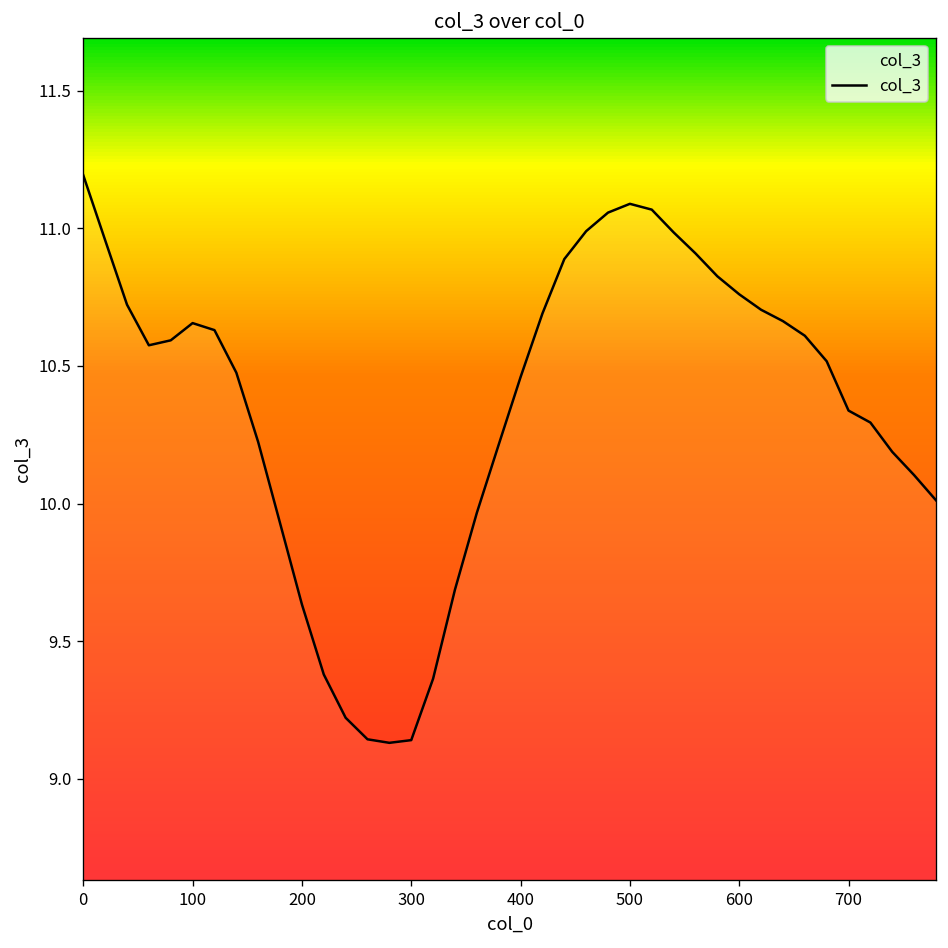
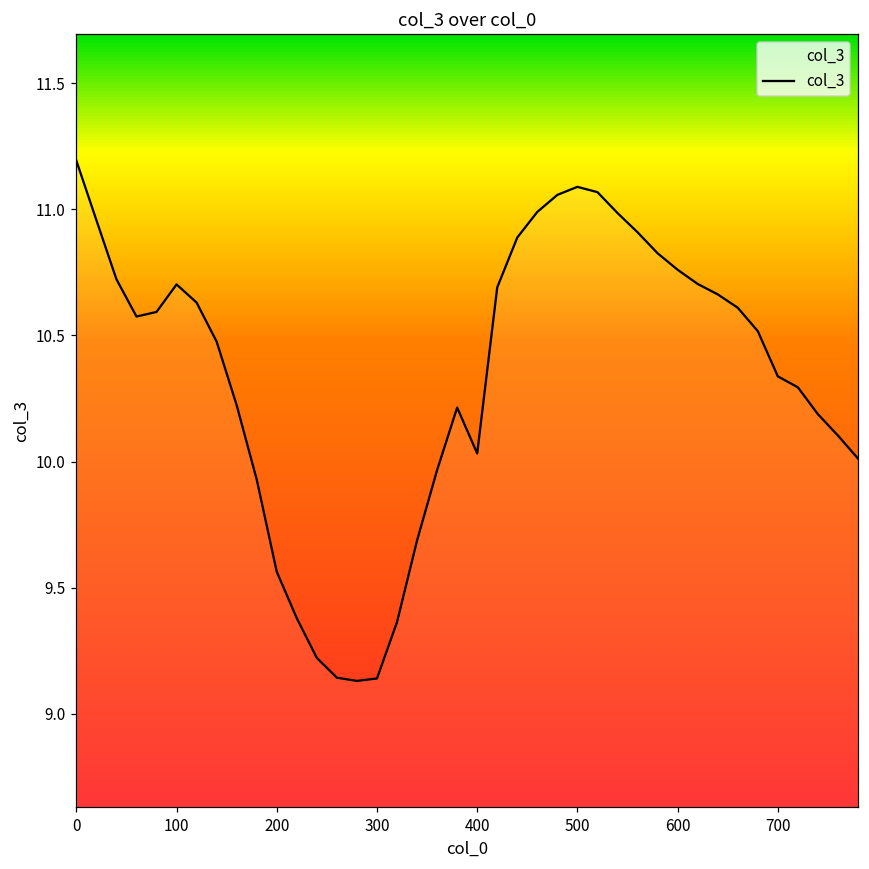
100: 10.66 -> 10.70
200: 9.63 -> 9.56
400: 10.46 -> 10.03
